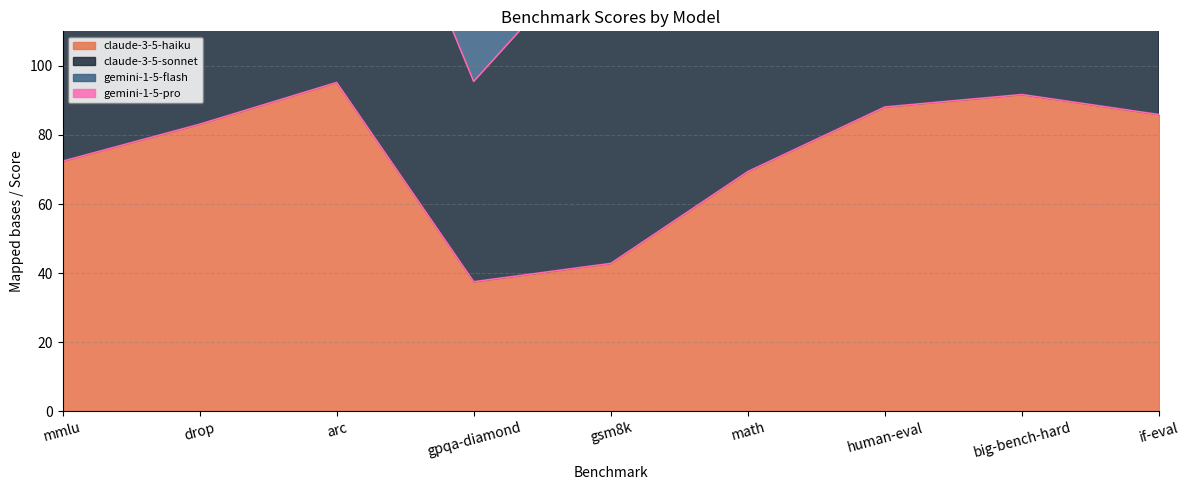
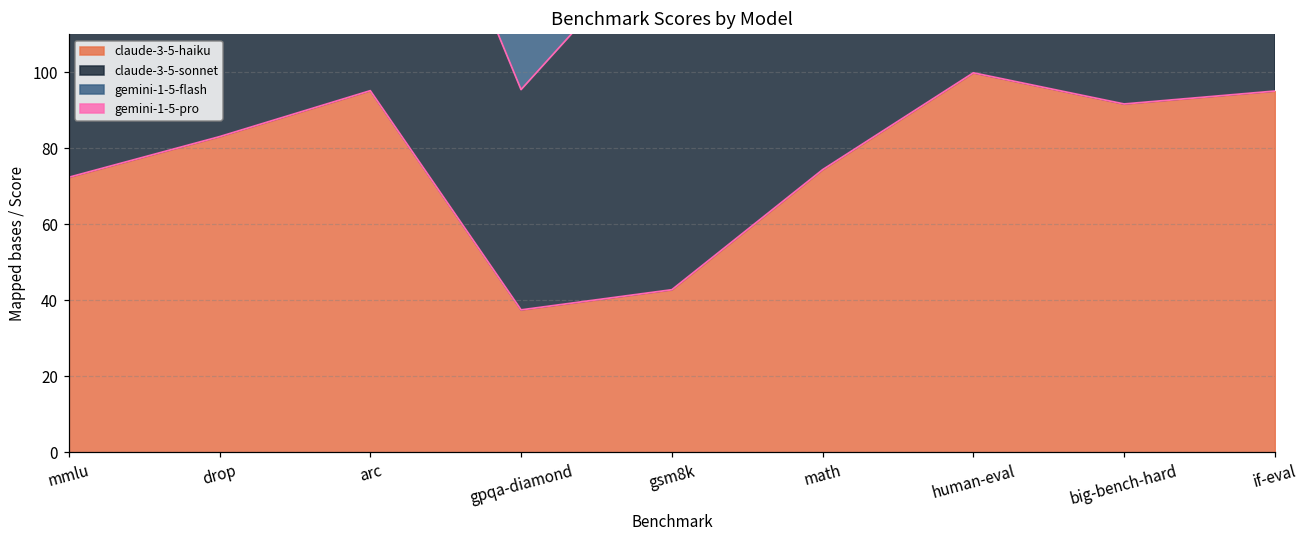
claude-3-5-haiku, math: 69 -> 74
claude-3-5-haiku, human-eval: 88 -> 100
claude-3-5-haiku, if-eval: 86 -> 95
